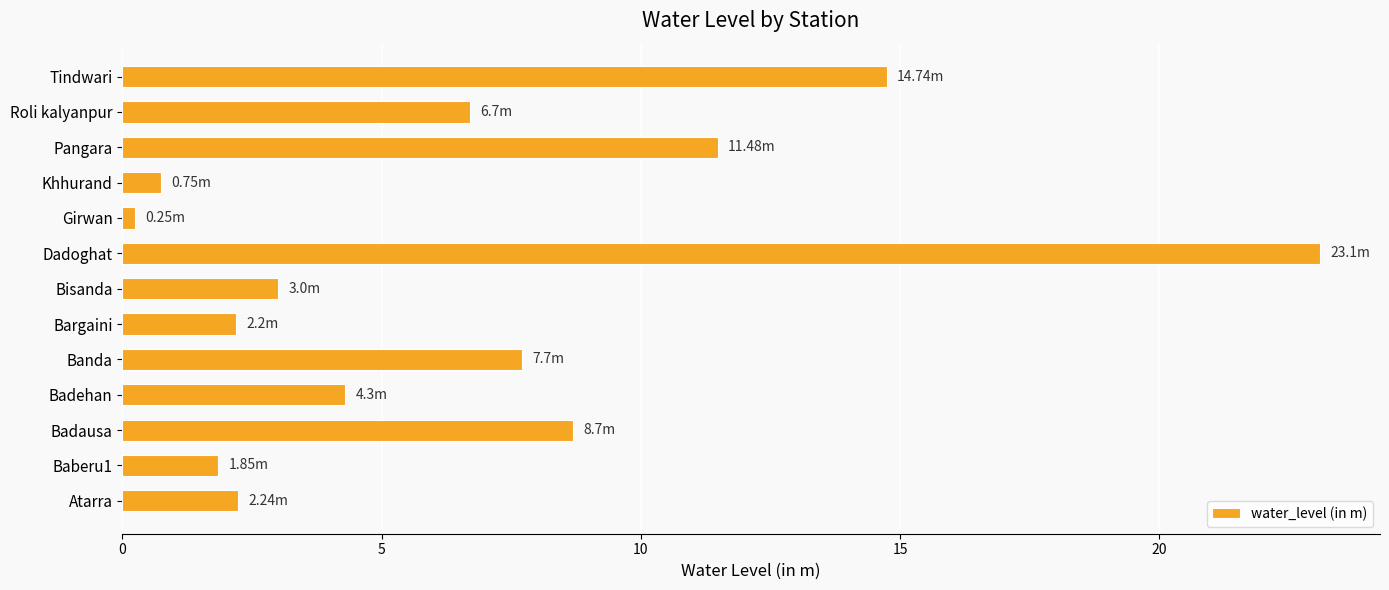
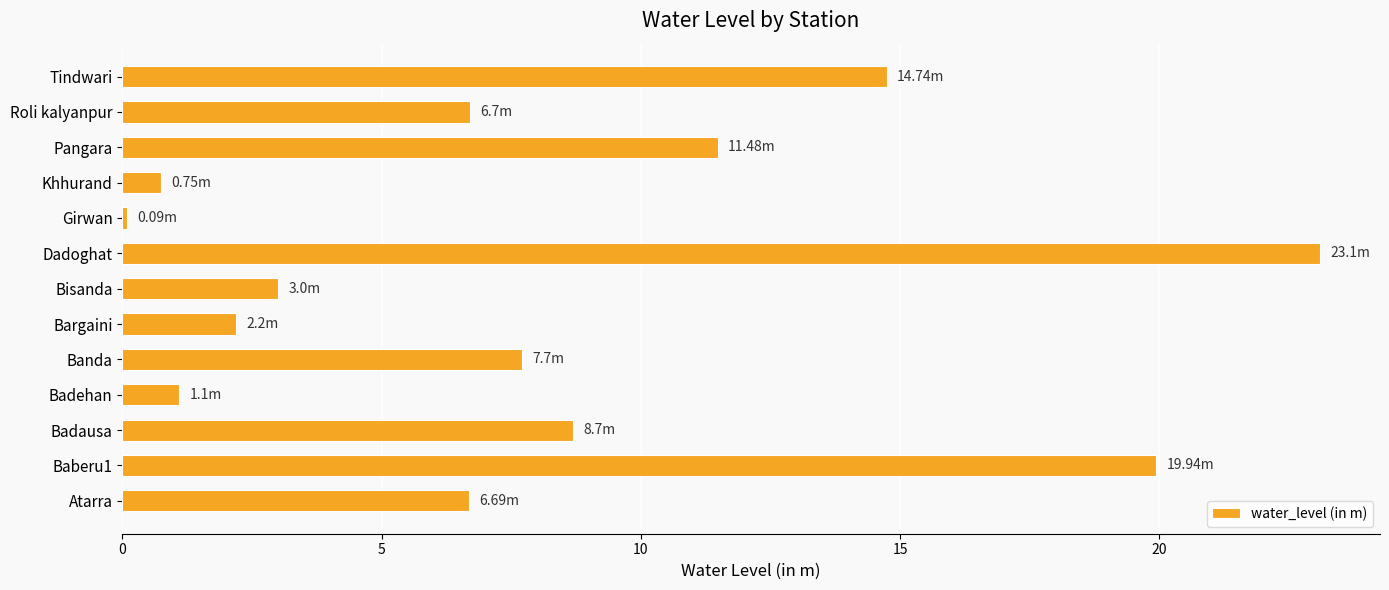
Girwan: 0.25m -> 0.09m
Badehan: 4.3m -> 1.1m
Baberu1: 1.85m -> 19.94m
Atarra: 2.24m -> 6.69m
